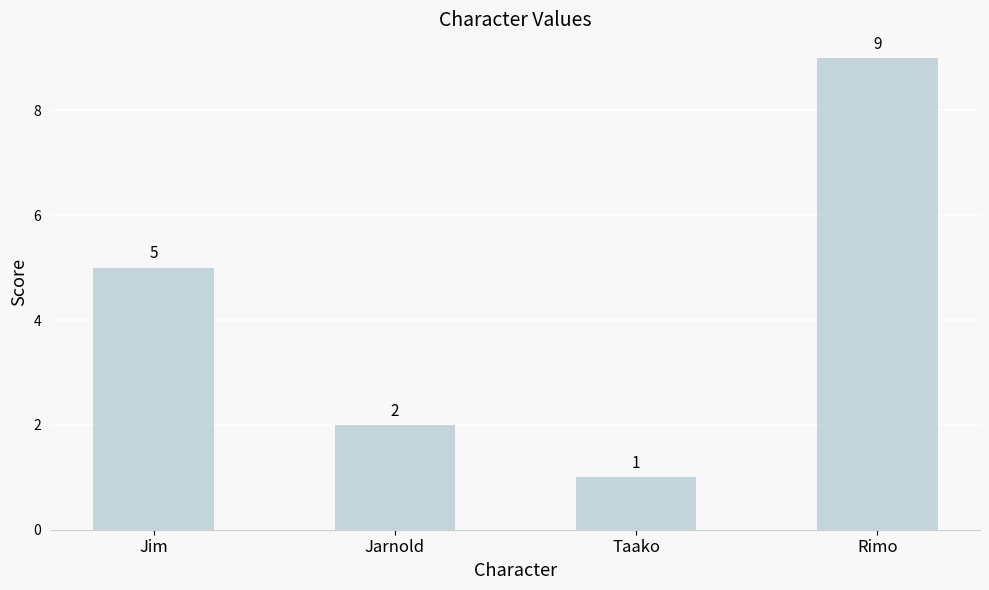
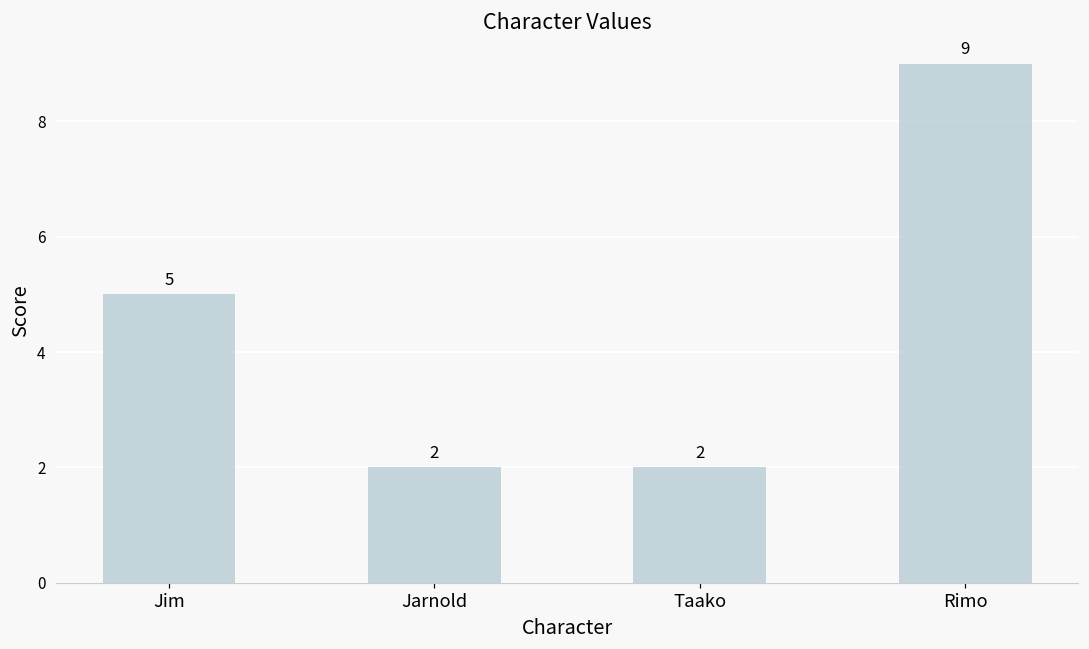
Taako: 1 -> 2
